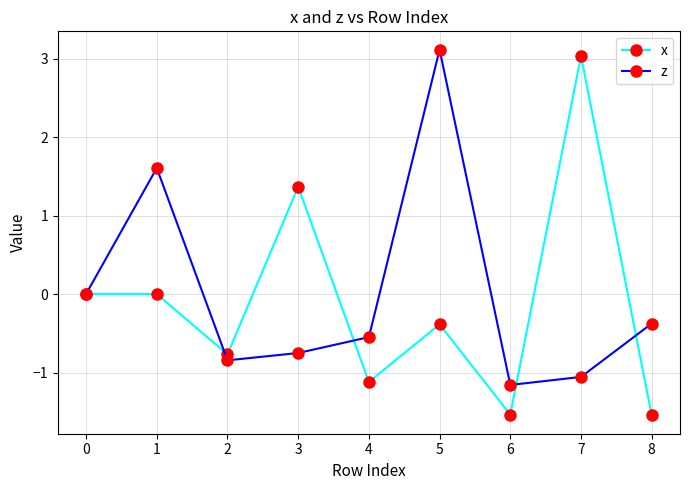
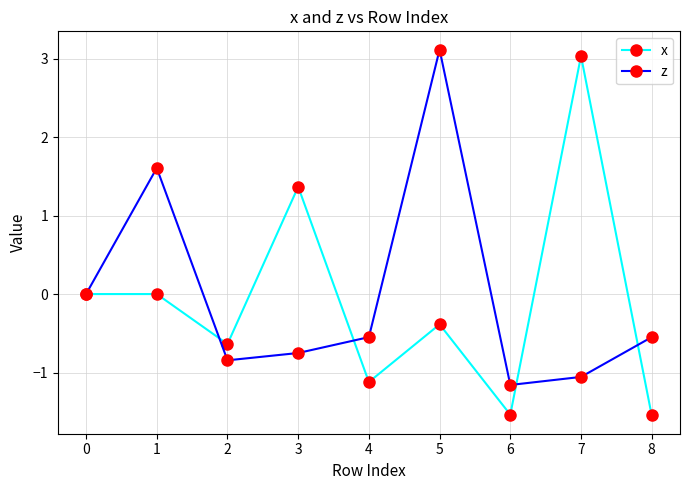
x, 2: -0.8 -> -0.6
z, 8: -0.4 -> -0.5
